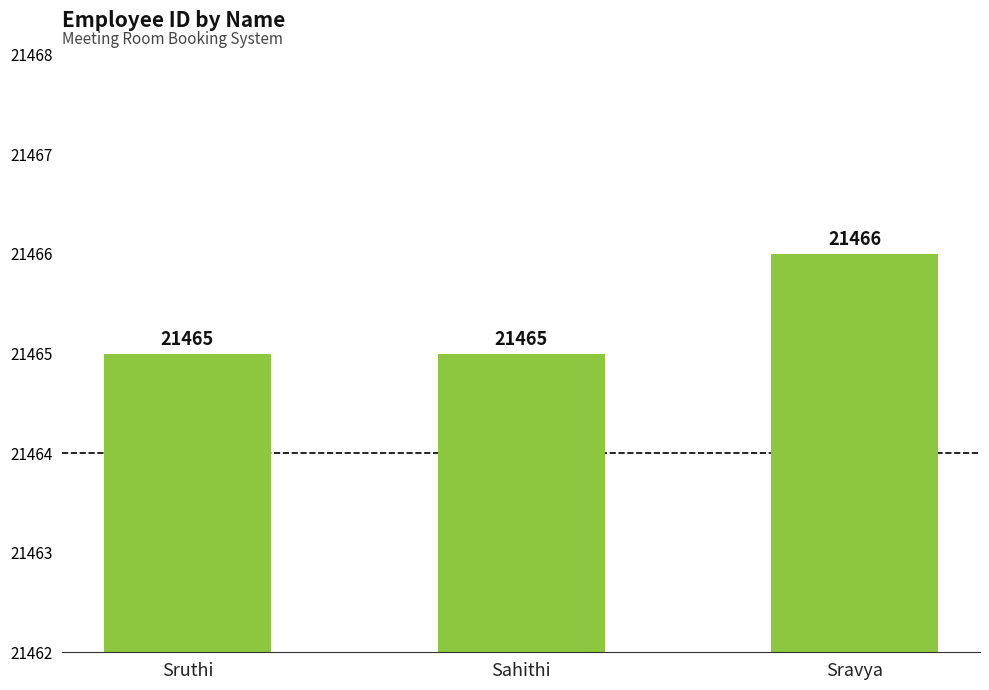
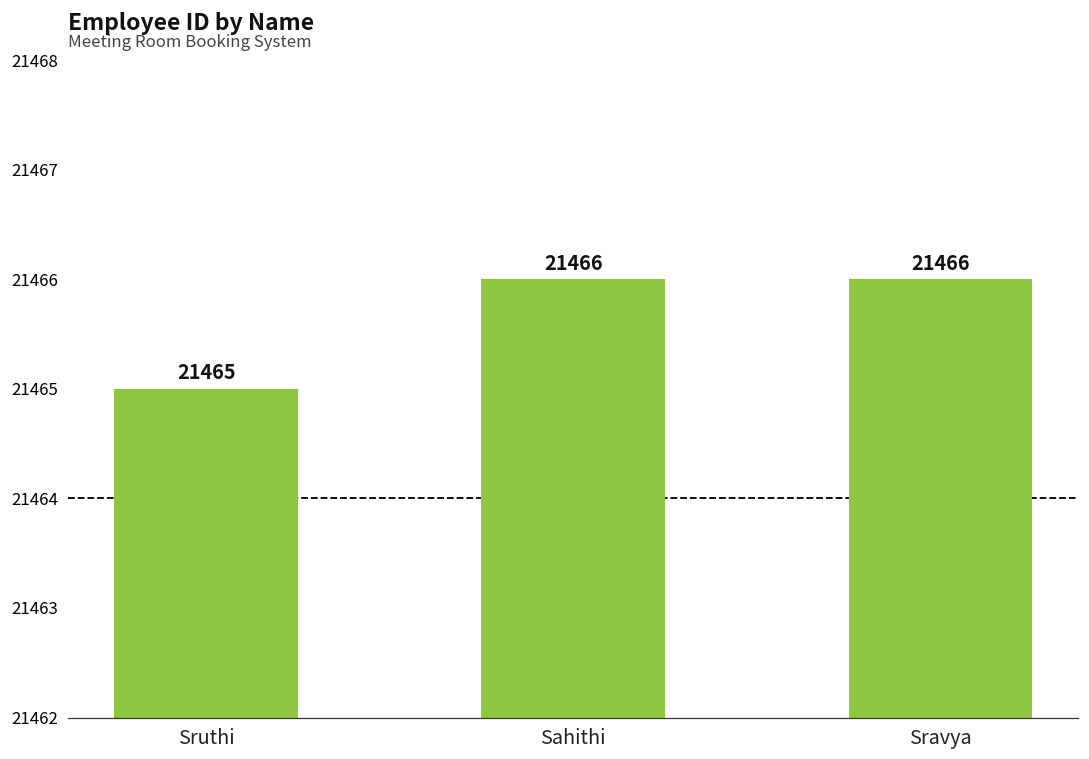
Sahithi: 21465 -> 21466
